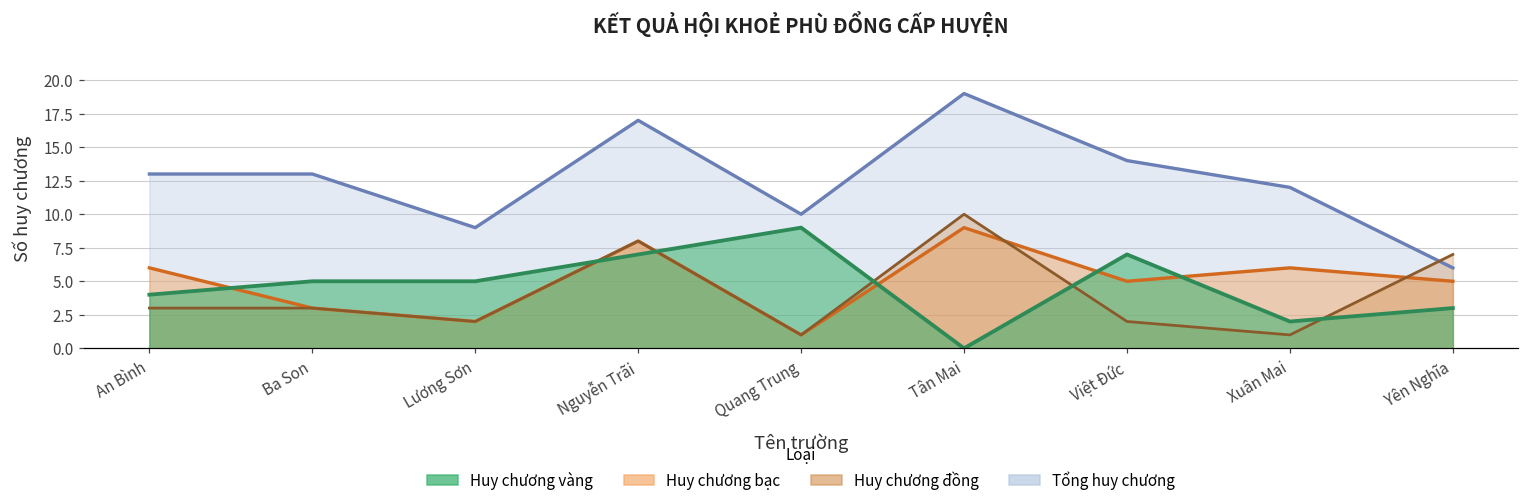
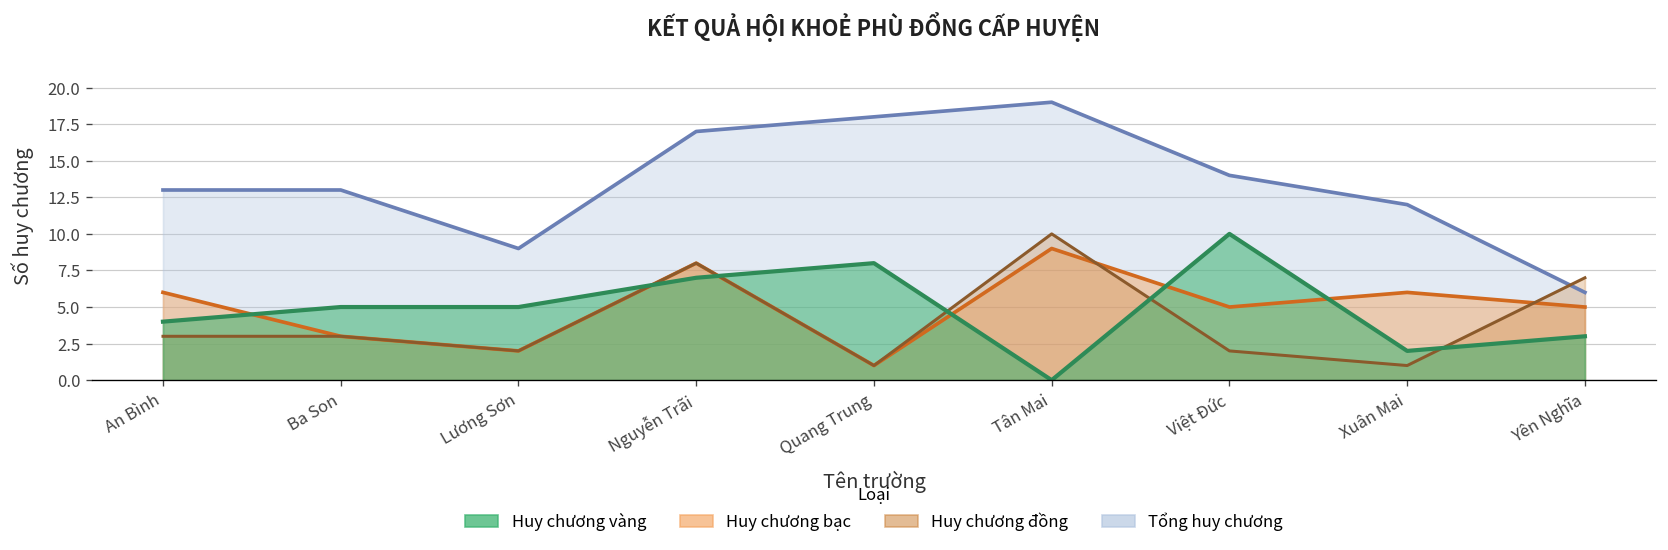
Tổng huy chương, Quang Trung: 10 -> 18
Huy chương vàng, Quang Trung: 9 -> 8
Huy chương vàng, Việt Đức: 7 -> 10
